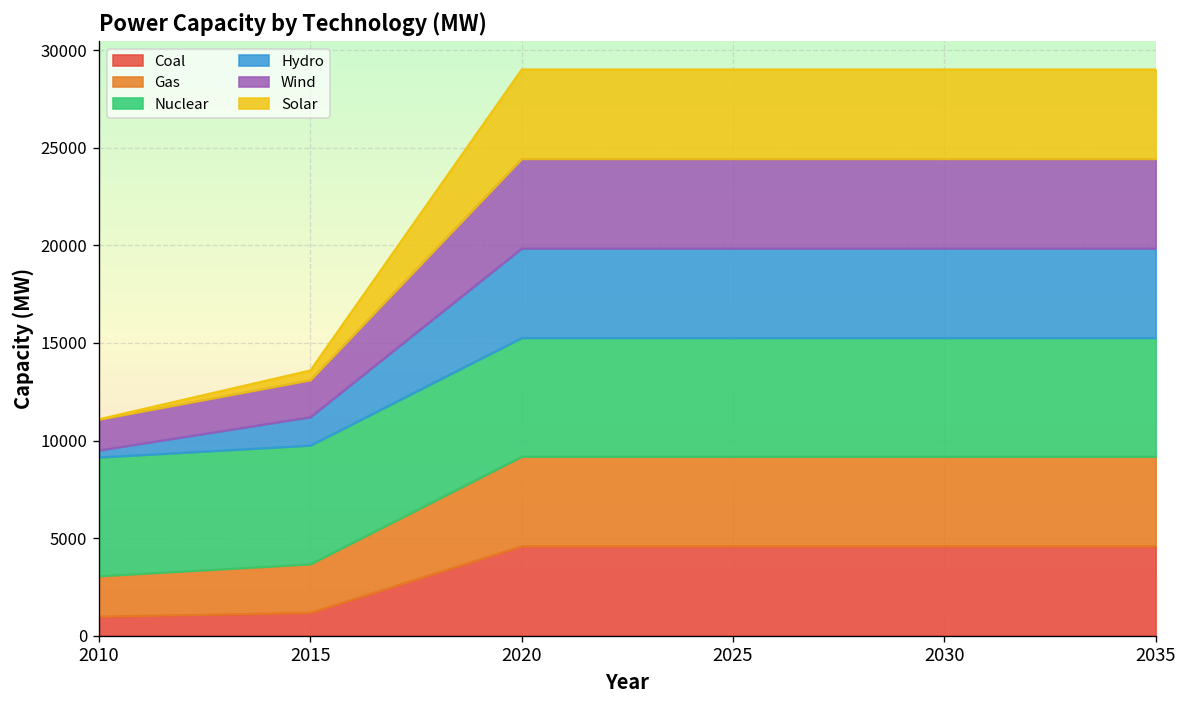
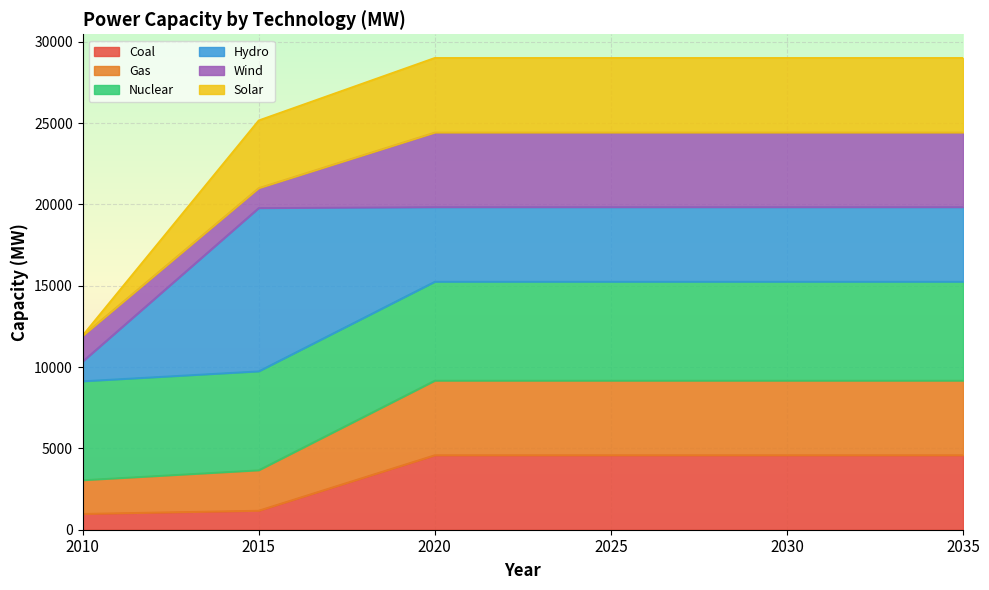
Hydro, 2010: 400 -> 1200
Hydro, 2015: 1500 -> 10000
Wind, 2015: 1900 -> 1200
Solar, 2015: 500 -> 4200
